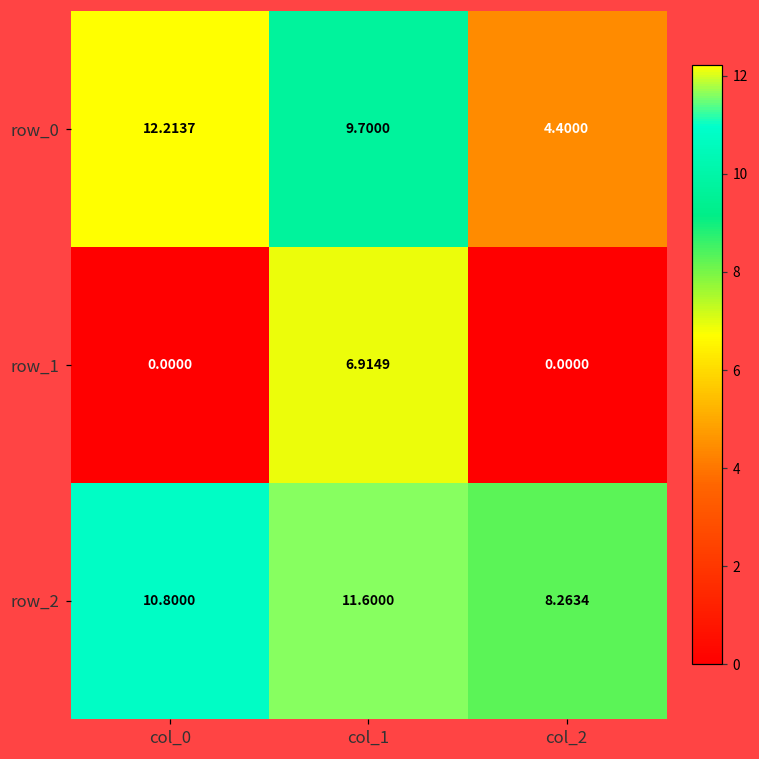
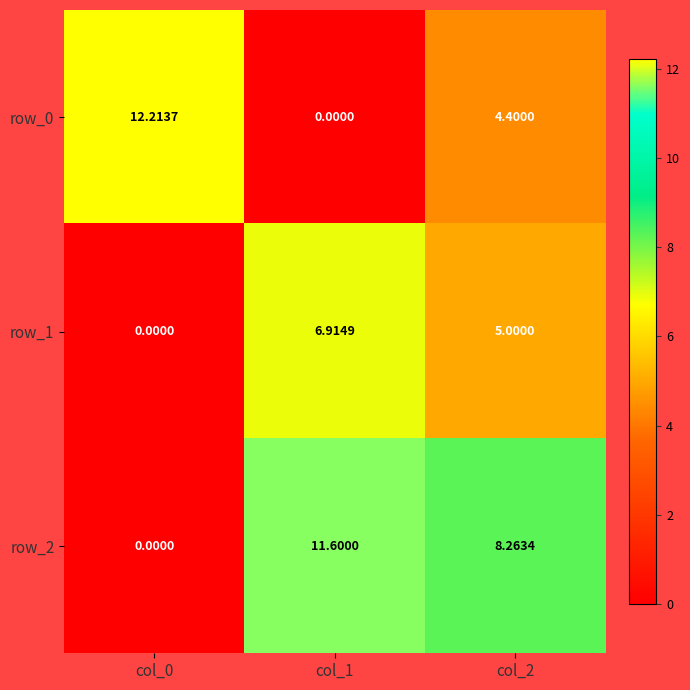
row_0, col_1: 9.7000 -> 0.0000
row_1, col_2: 0.0000 -> 5.0000
row_2, col_0: 10.8000 -> 0.0000
